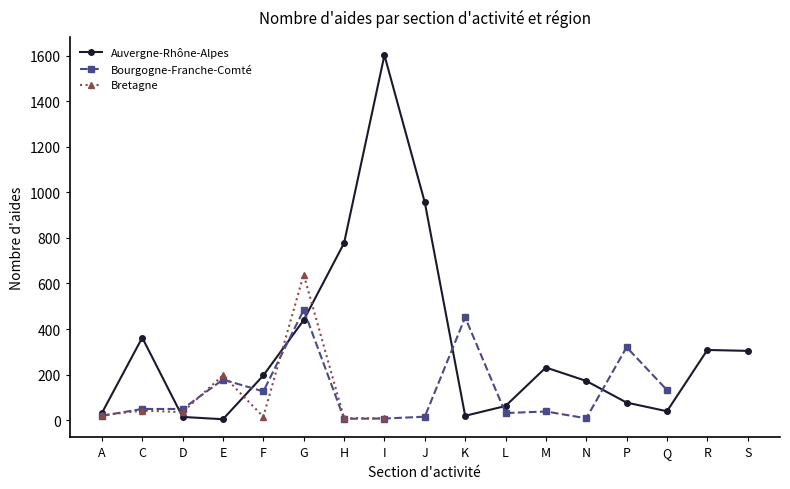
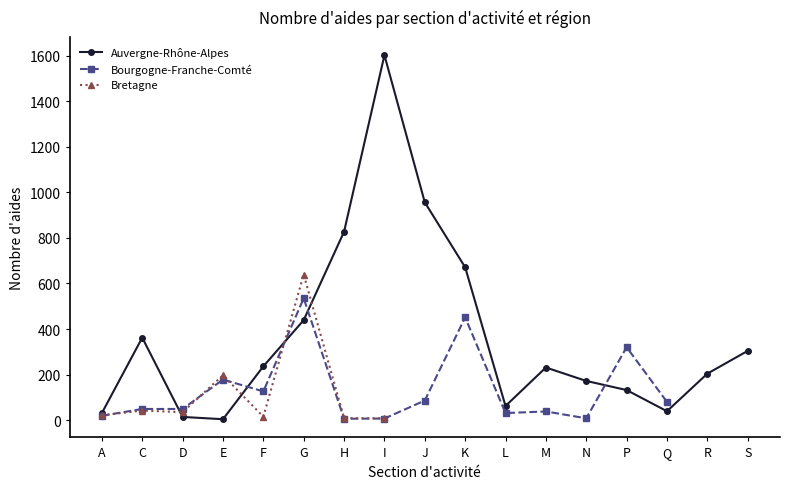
Auvergne-Rhône-Alpes, F: 200 -> 240
Bourgogne-Franche-Comté, G: 480 -> 540
Auvergne-Rhône-Alpes, H: 780 -> 830
Bourgogne-Franche-Comté, J: 20 -> 90
Auvergne-Rhône-Alpes, K: 20 -> 670
Auvergne-Rhône-Alpes, P: 80 -> 130
Bourgogne-Franche-Comté, Q: 130 -> 80
Auvergne-Rhône-Alpes, R: 310 -> 200
